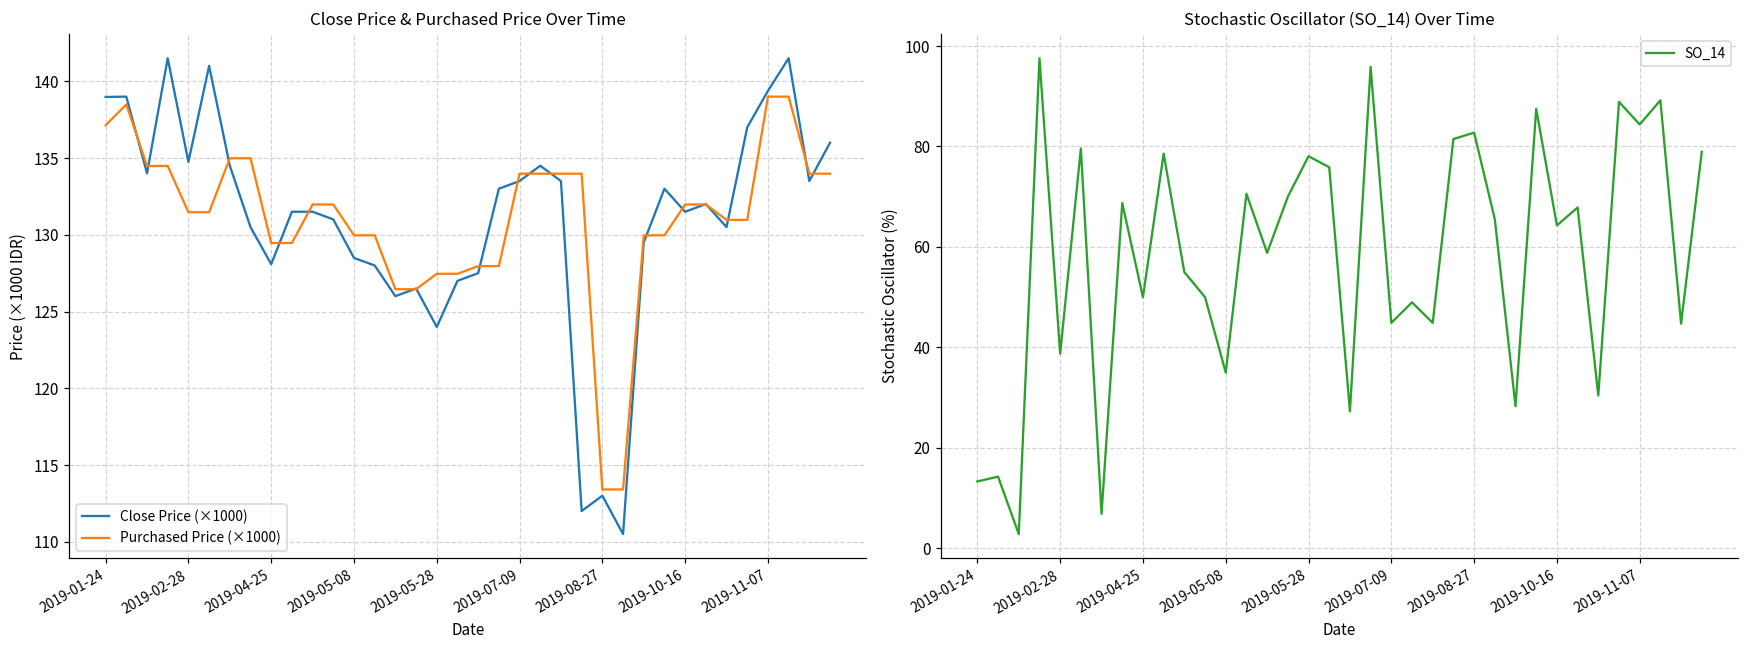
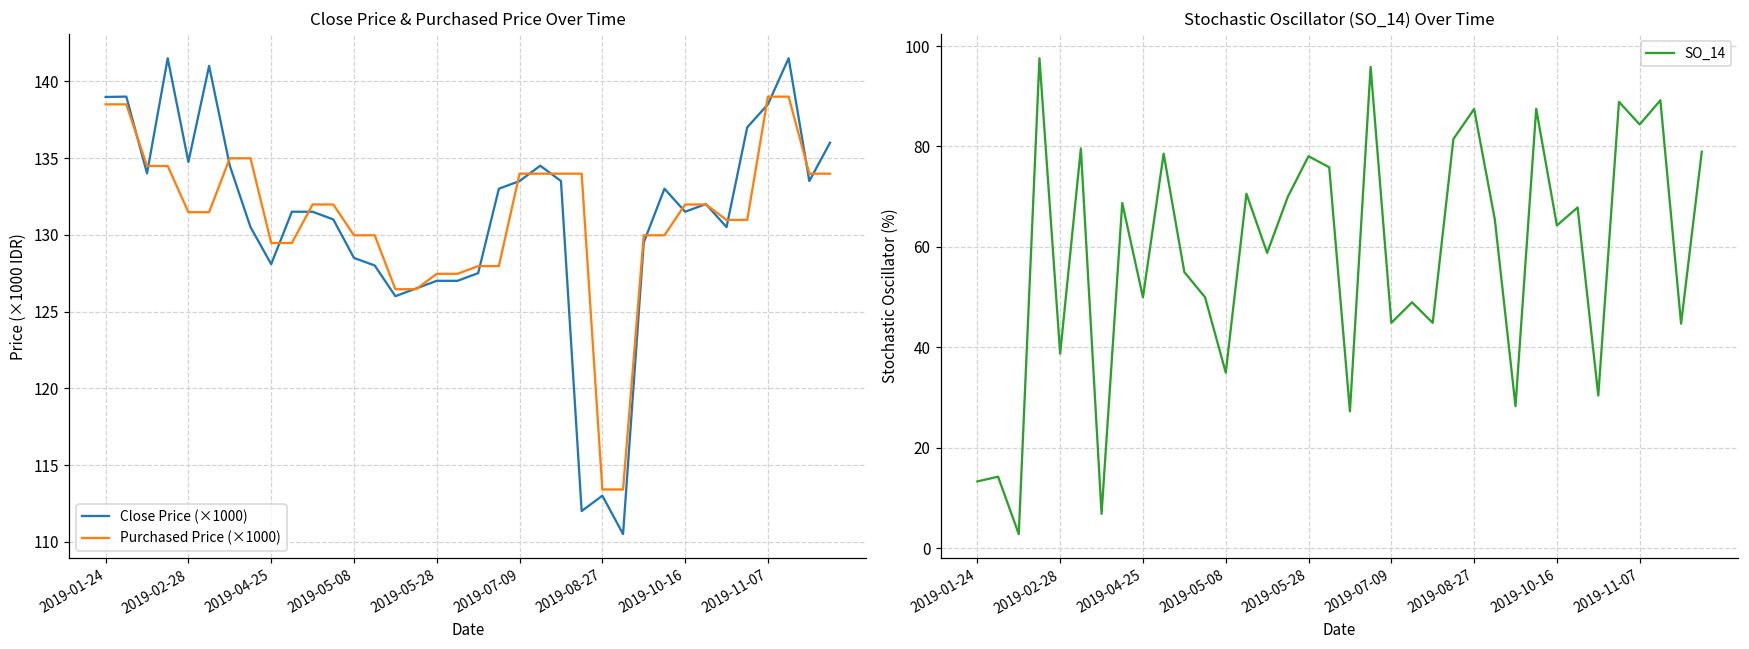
Close Price & Purchased Price Over Time, Purchased Price (×1000), 2019-01-24: 137.1 -> 138.5
Close Price & Purchased Price Over Time, Close Price (×1000), 2019-05-28: 124.0 -> 127.0
Close Price & Purchased Price Over Time, Close Price (×1000), 2019-11-07: 139.4 -> 138.5
Stochastic Oscillator (SO_14) Over Time, 2019-08-27: 83 -> 87
